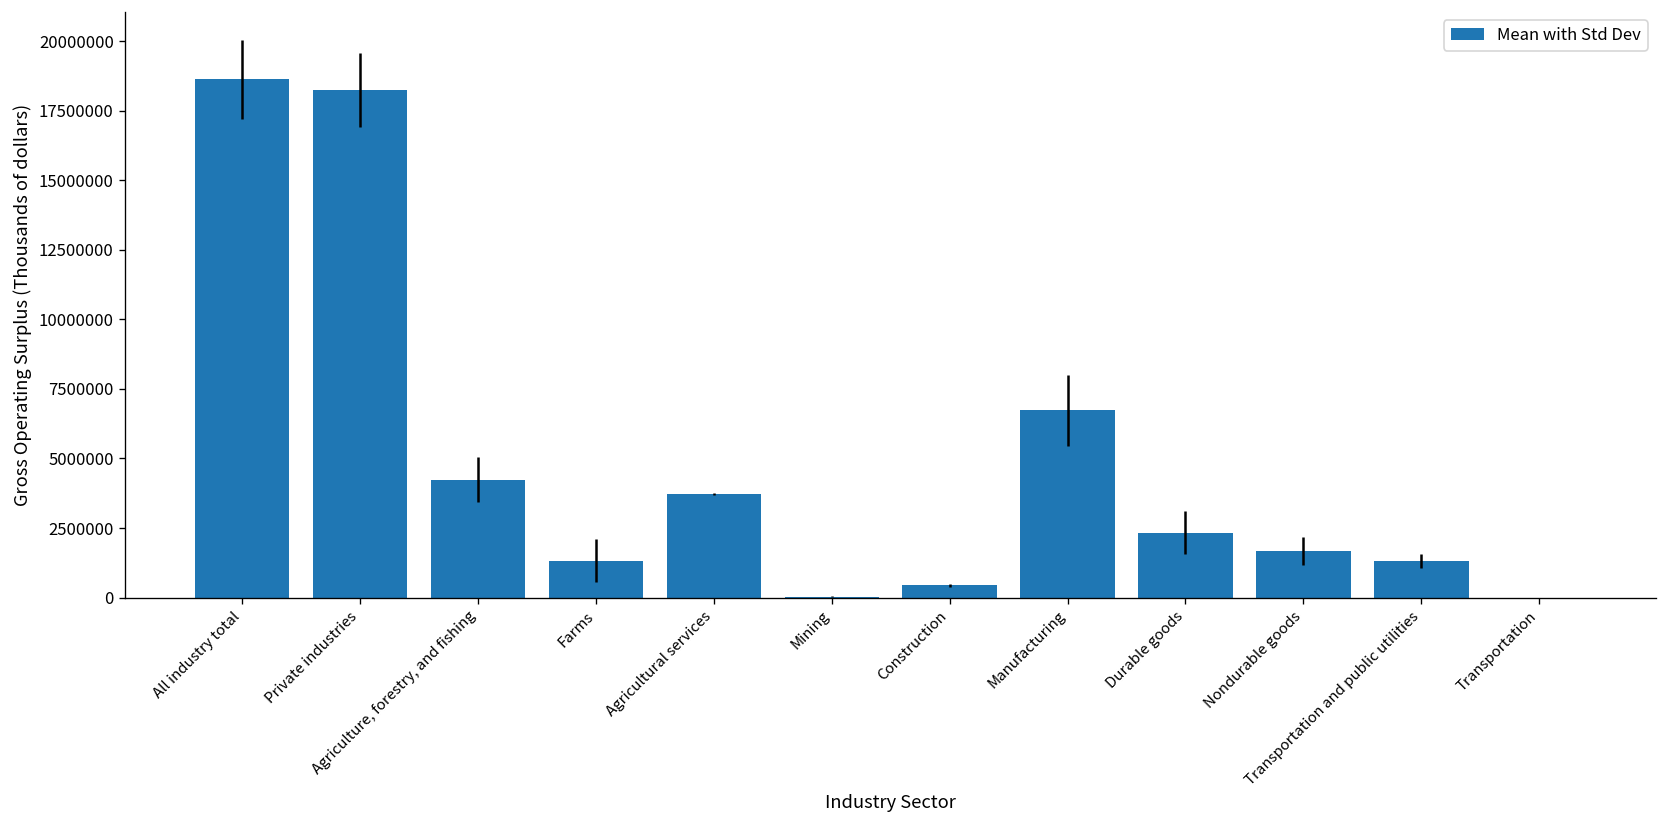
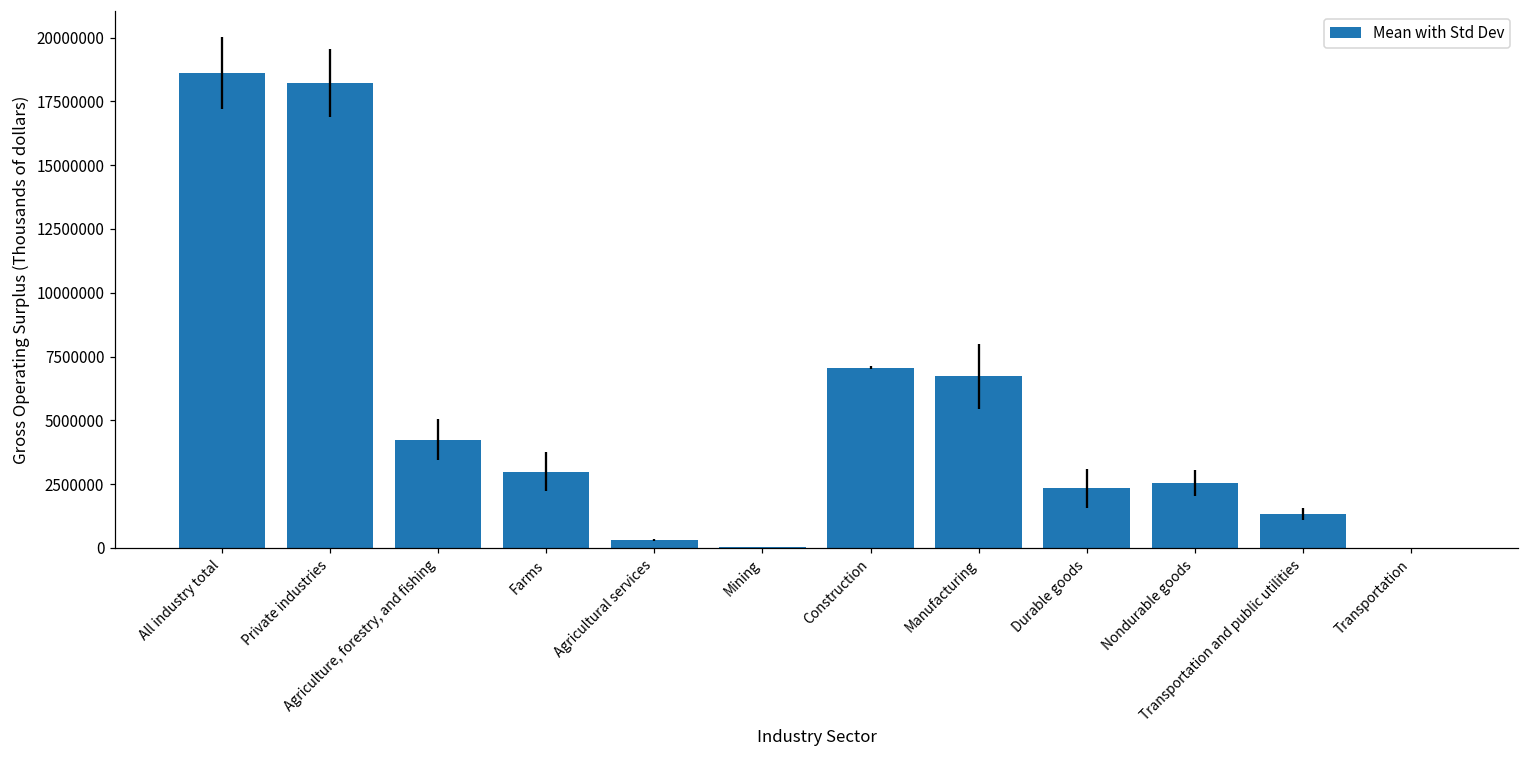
Farms: 1300000 -> 3000000
Agricultural services: 3700000 -> 300000
Construction: 400000 -> 7100000
Nondurable goods: 1700000 -> 2500000
